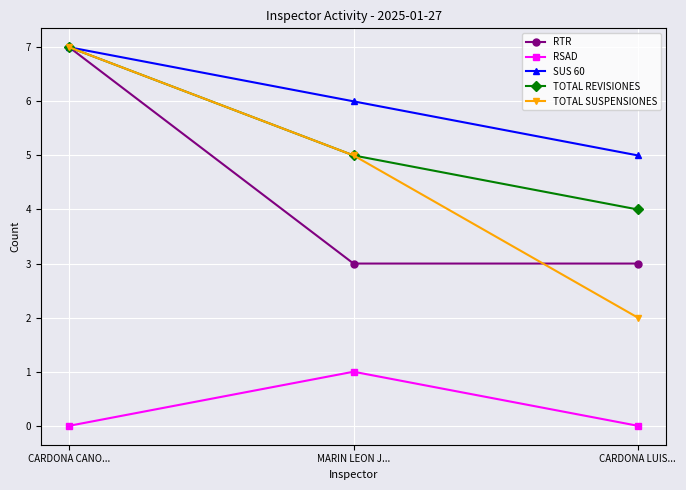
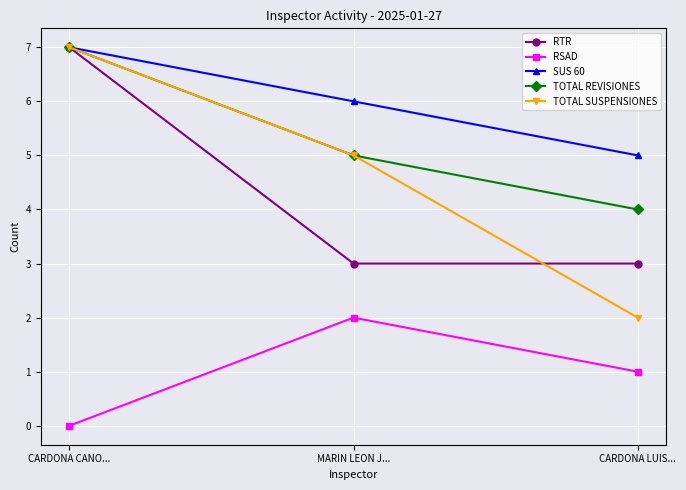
RSAD, MARIN LEON J...: 1 -> 2
RSAD, CARDONA LUIS...: 0 -> 1
